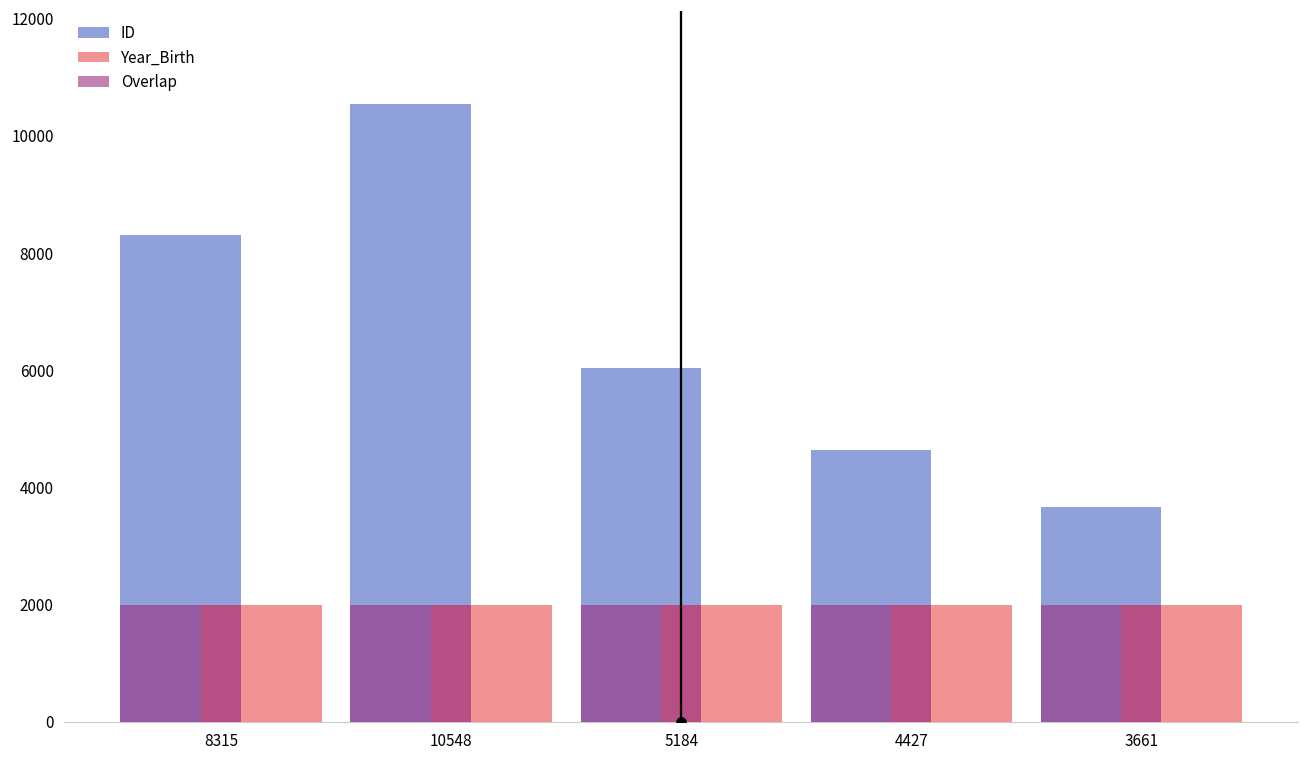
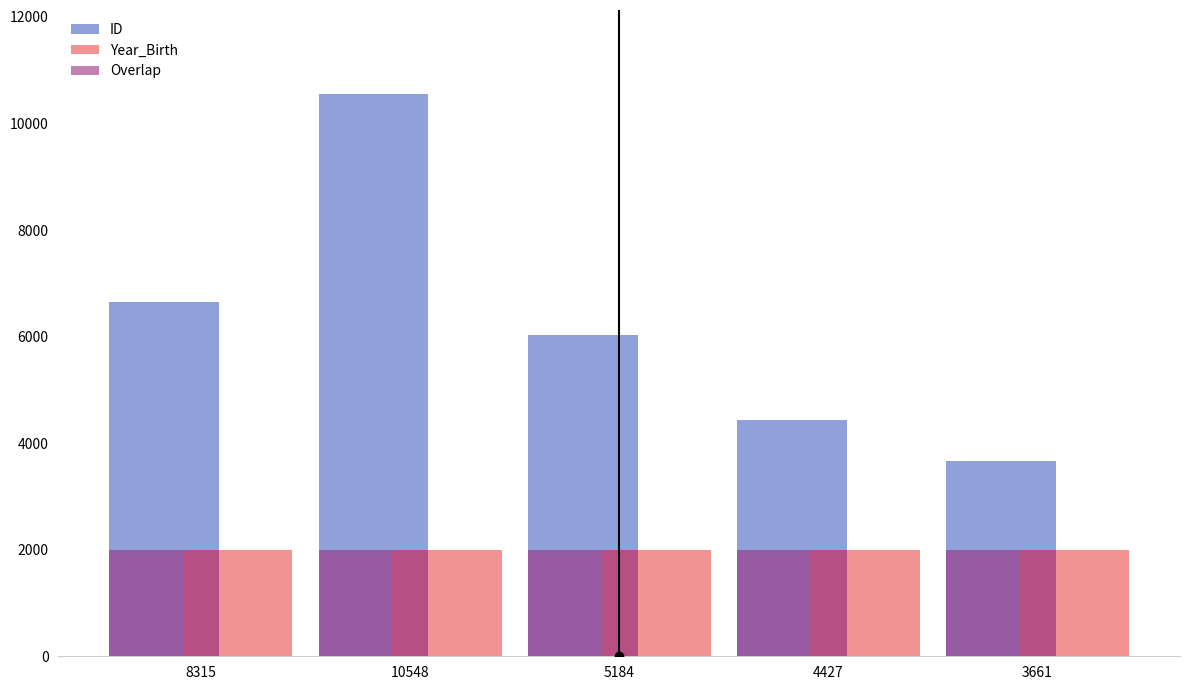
ID, 8315: 8300 -> 6700
ID, 4427: 4600 -> 4400
